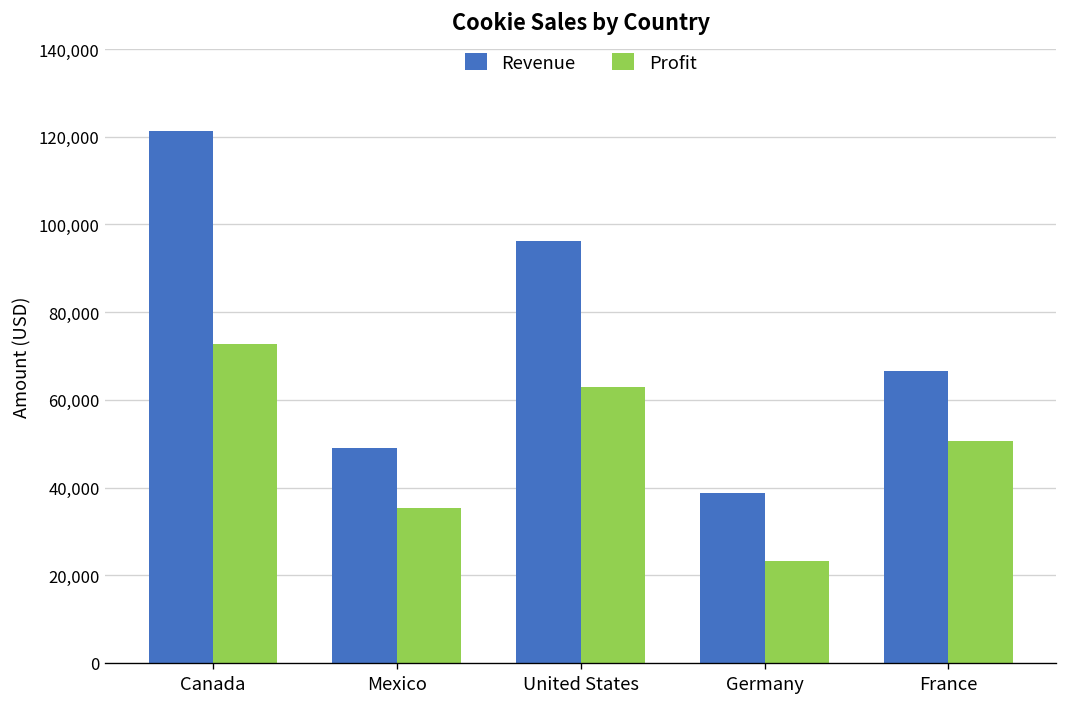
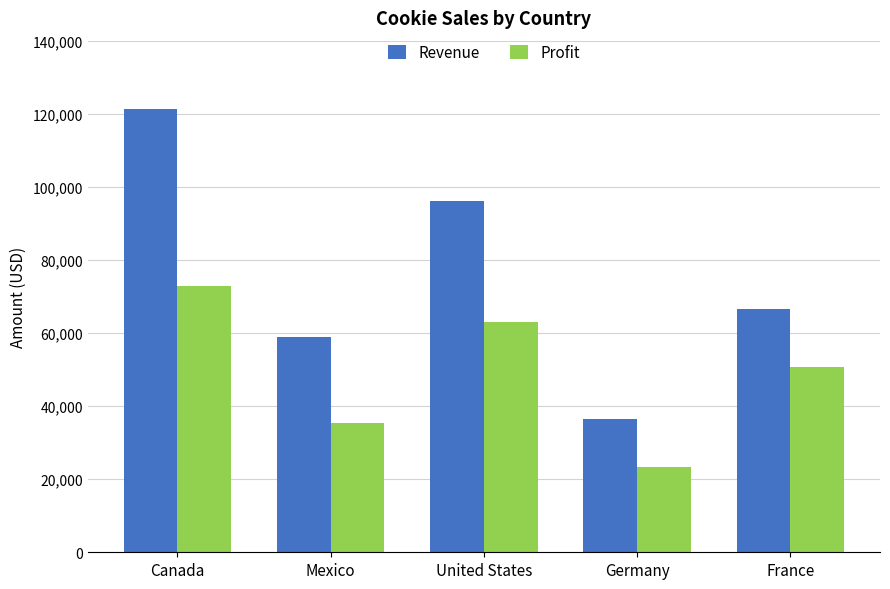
Revenue, Mexico: 49,000 -> 59,000
Revenue, Germany: 39,000 -> 36,000
